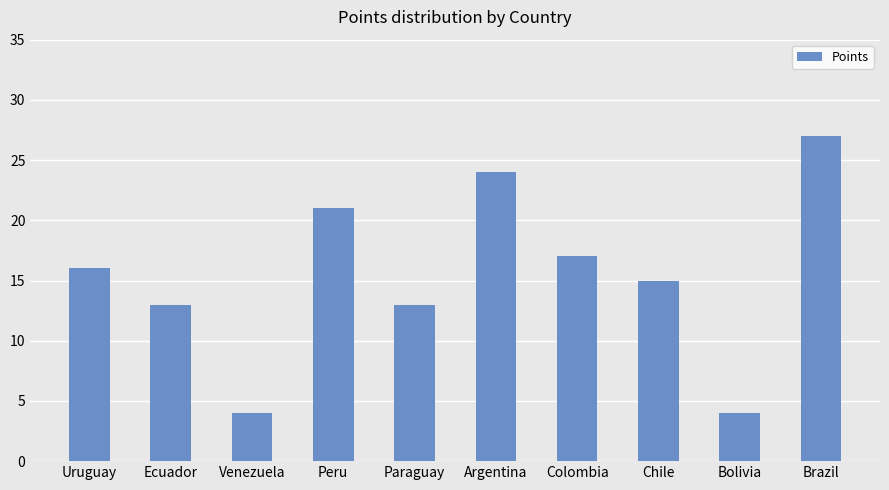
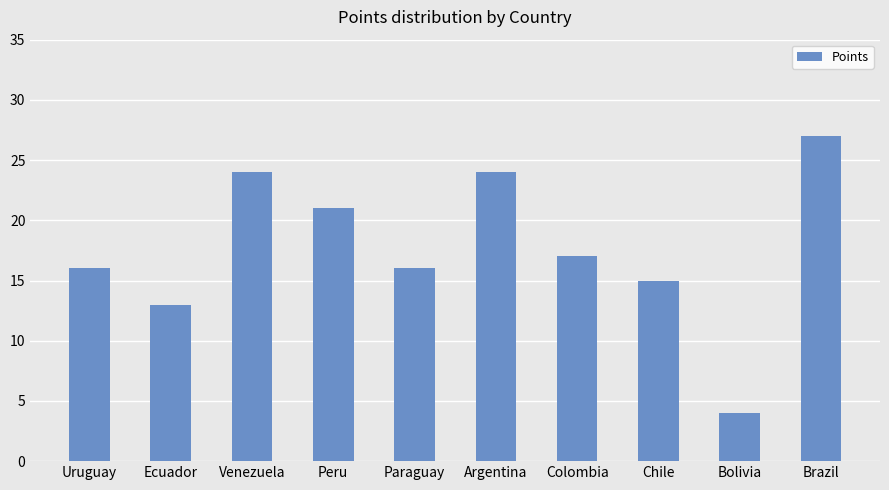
Venezuela: 4 -> 24
Paraguay: 13 -> 16
